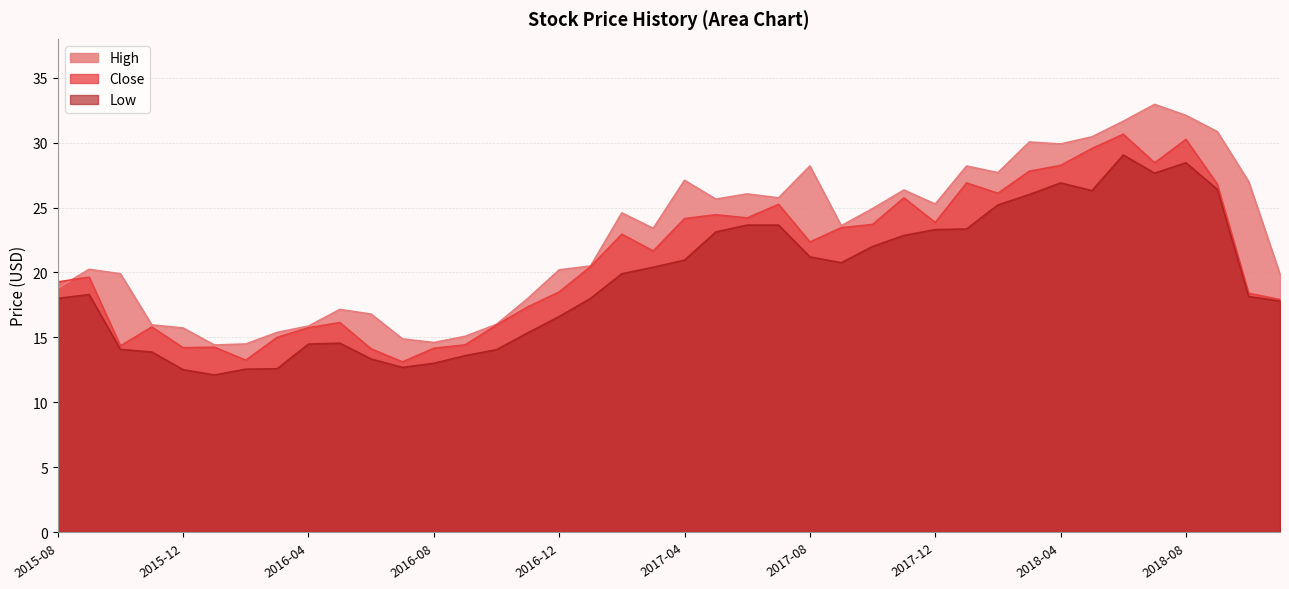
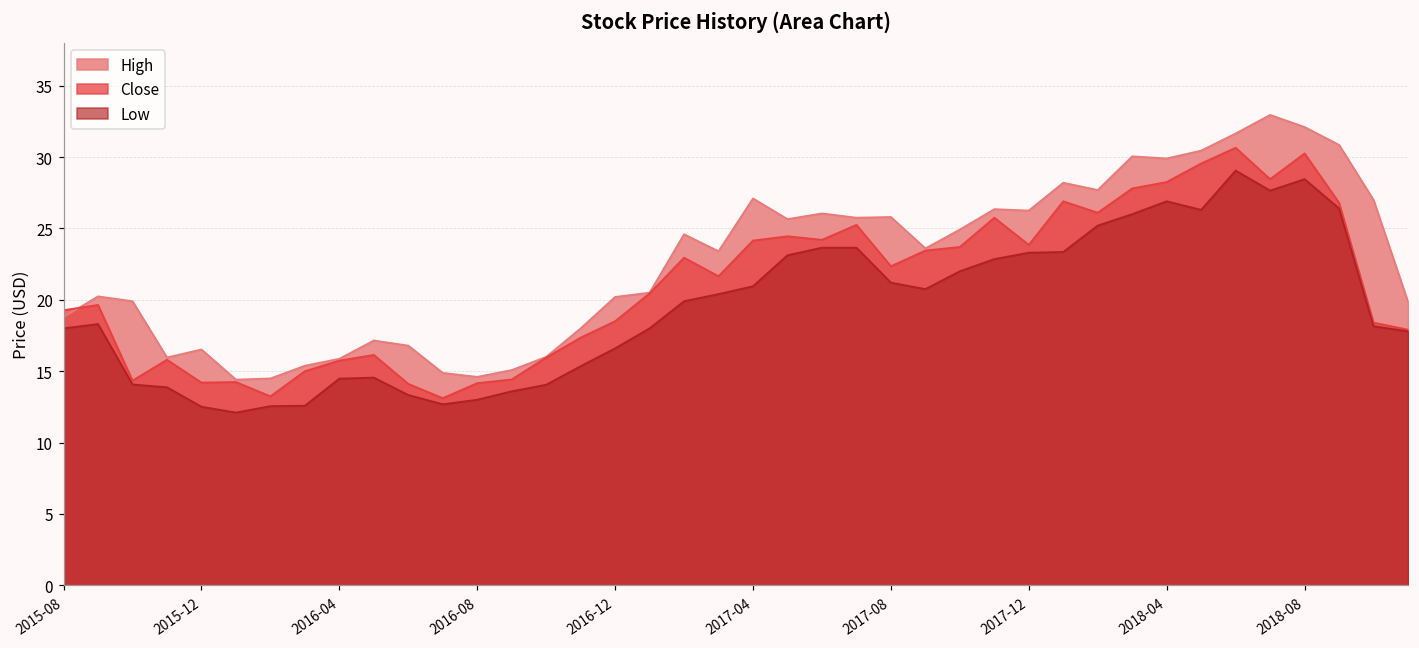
High, 2015-12: 15.7 -> 16.5
High, 2017-08: 28.2 -> 25.8
High, 2017-12: 25.3 -> 26.3
